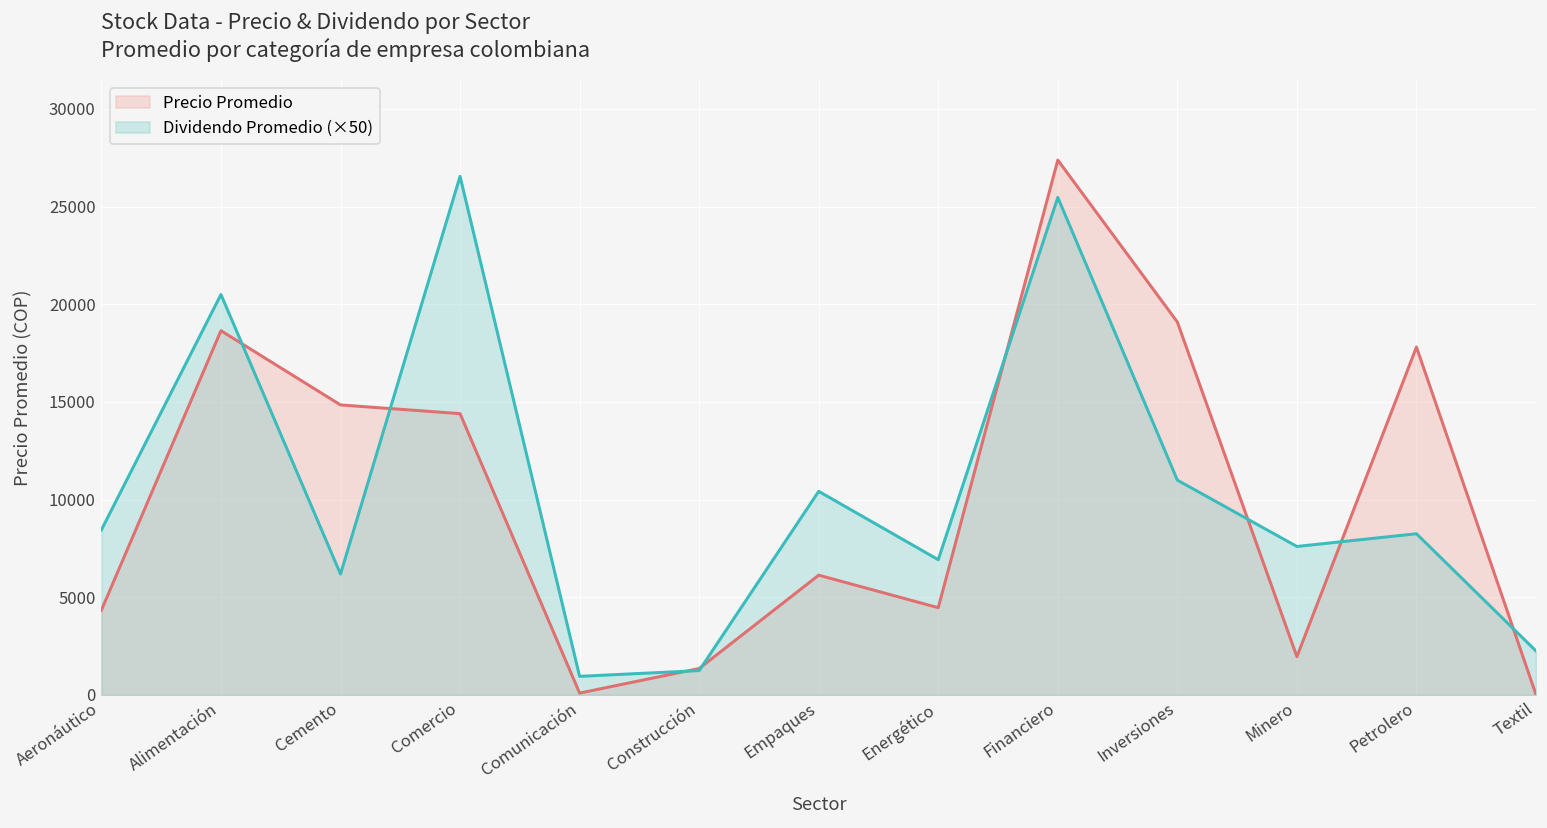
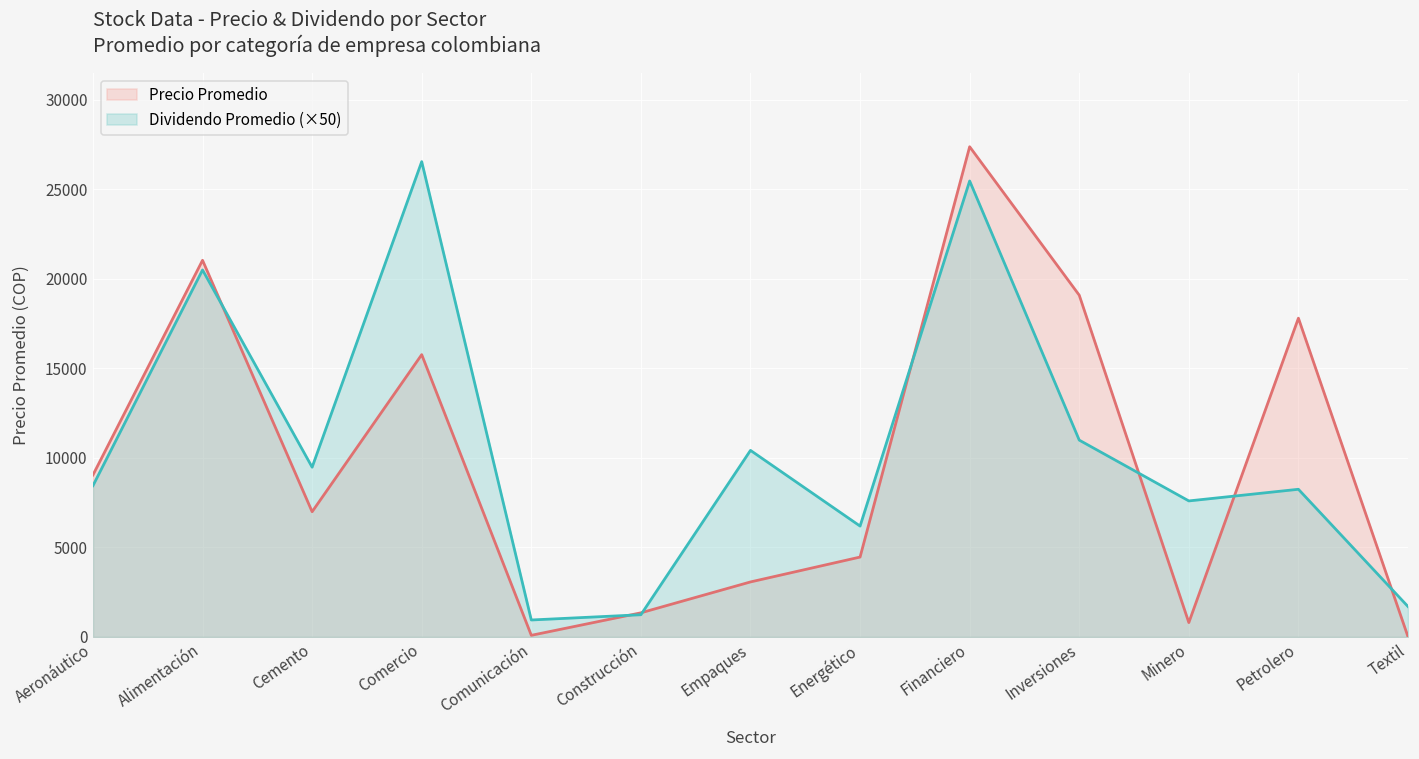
Precio Promedio, Aeronáutico: 4300 -> 9000
Precio Promedio, Alimentación: 18600 -> 21000
Precio Promedio, Cemento: 14800 -> 7000
Dividendo Promedio (×50), Cemento: 6200 -> 9500
Precio Promedio, Comercio: 14400 -> 15800
Precio Promedio, Empaques: 6100 -> 3100
Dividendo Promedio (×50), Energético: 6900 -> 6200
Precio Promedio, Minero: 2000 -> 800
Dividendo Promedio (×50), Textil: 2300 -> 1700
